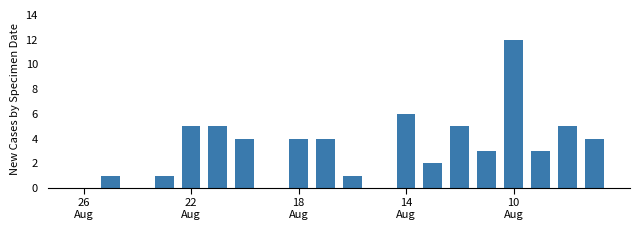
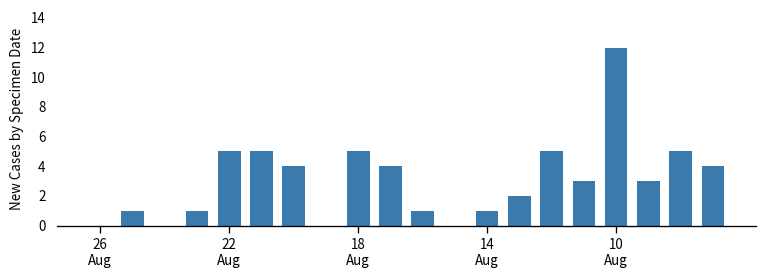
18 Aug: 4 -> 5
14 Aug: 6 -> 1
